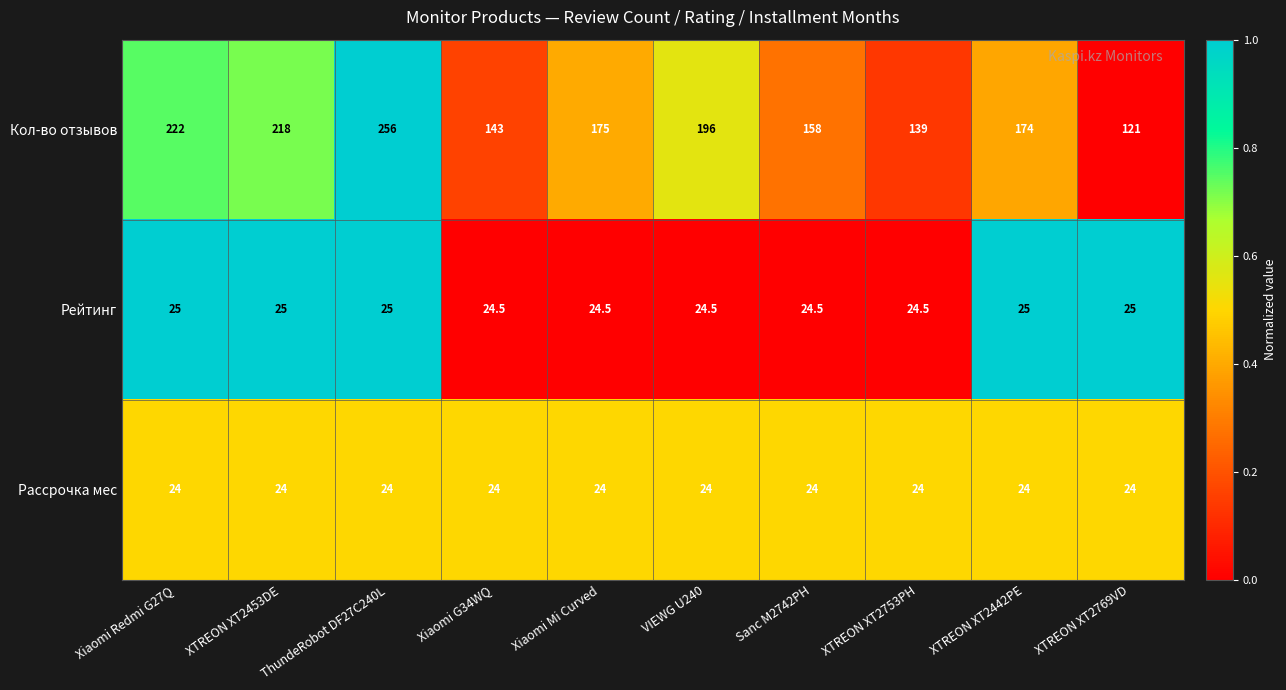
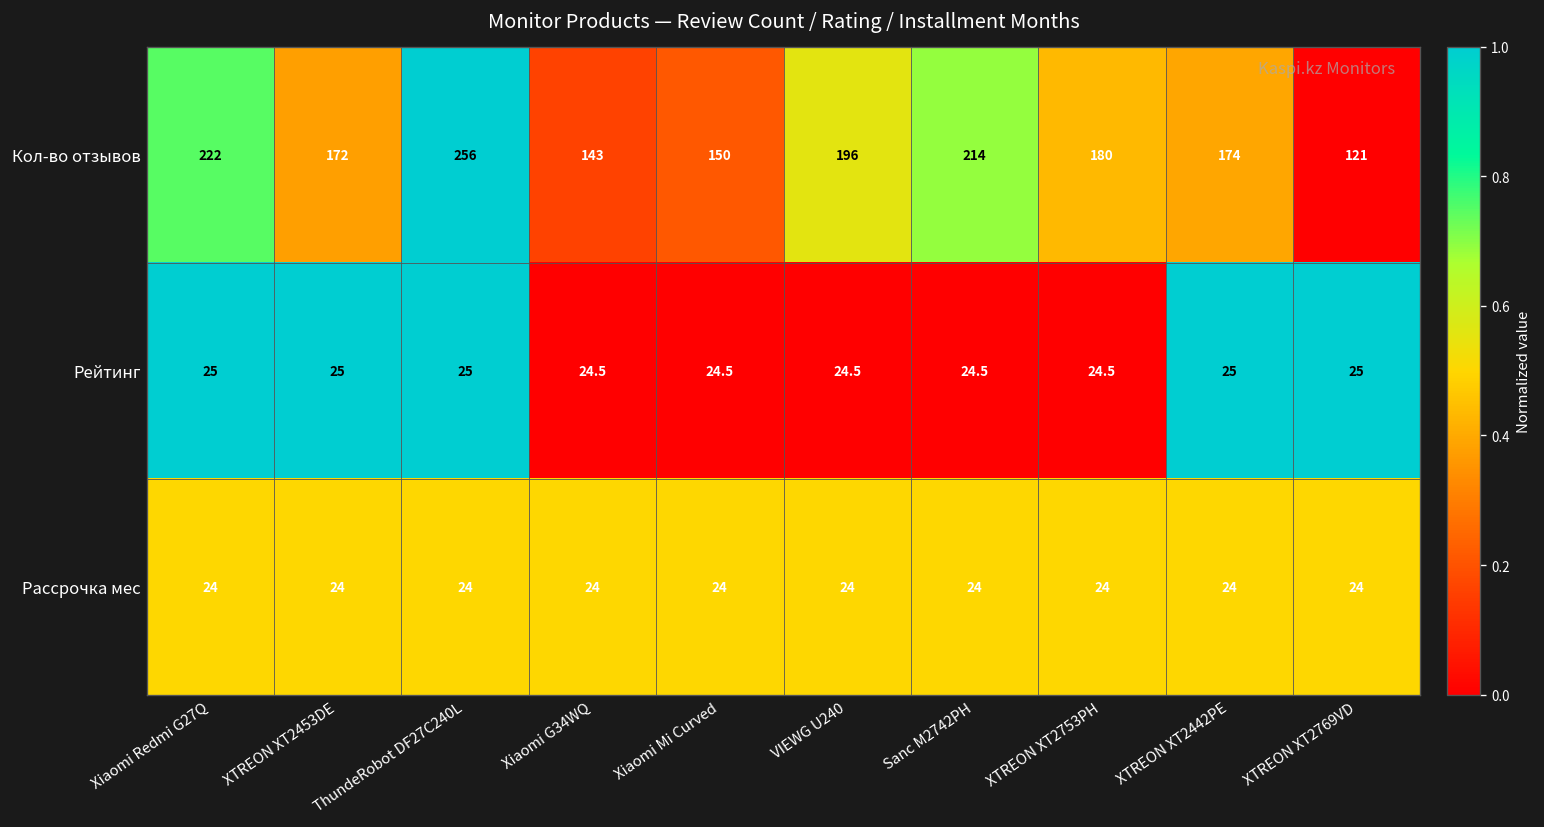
Кол-во отзывов, XTREON XT2453DE: 218 -> 172
Кол-во отзывов, Xiaomi Mi Curved: 175 -> 150
Кол-во отзывов, Sanc M2742PH: 158 -> 214
Кол-во отзывов, XTREON XT2753PH: 139 -> 180
